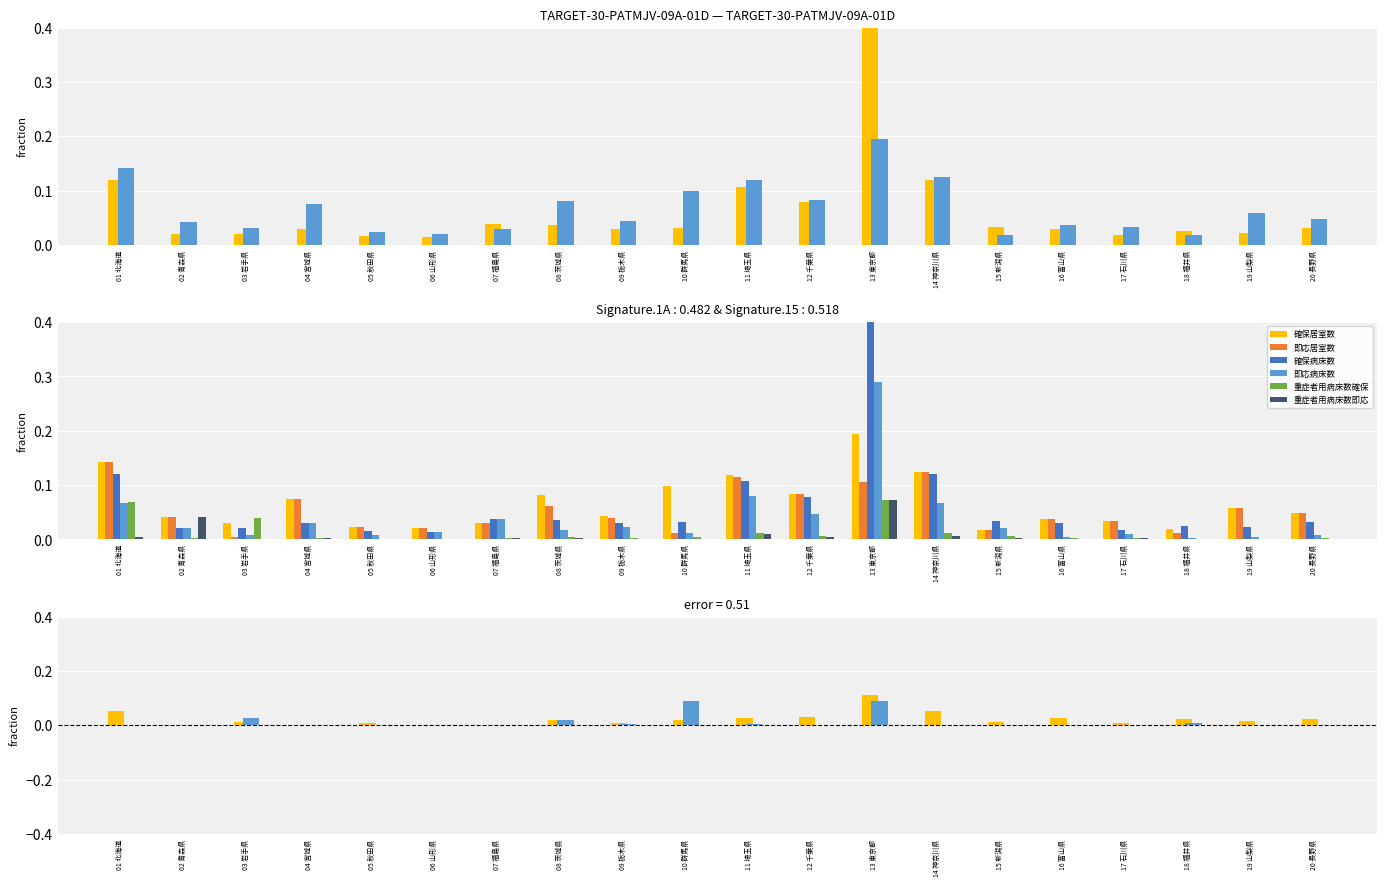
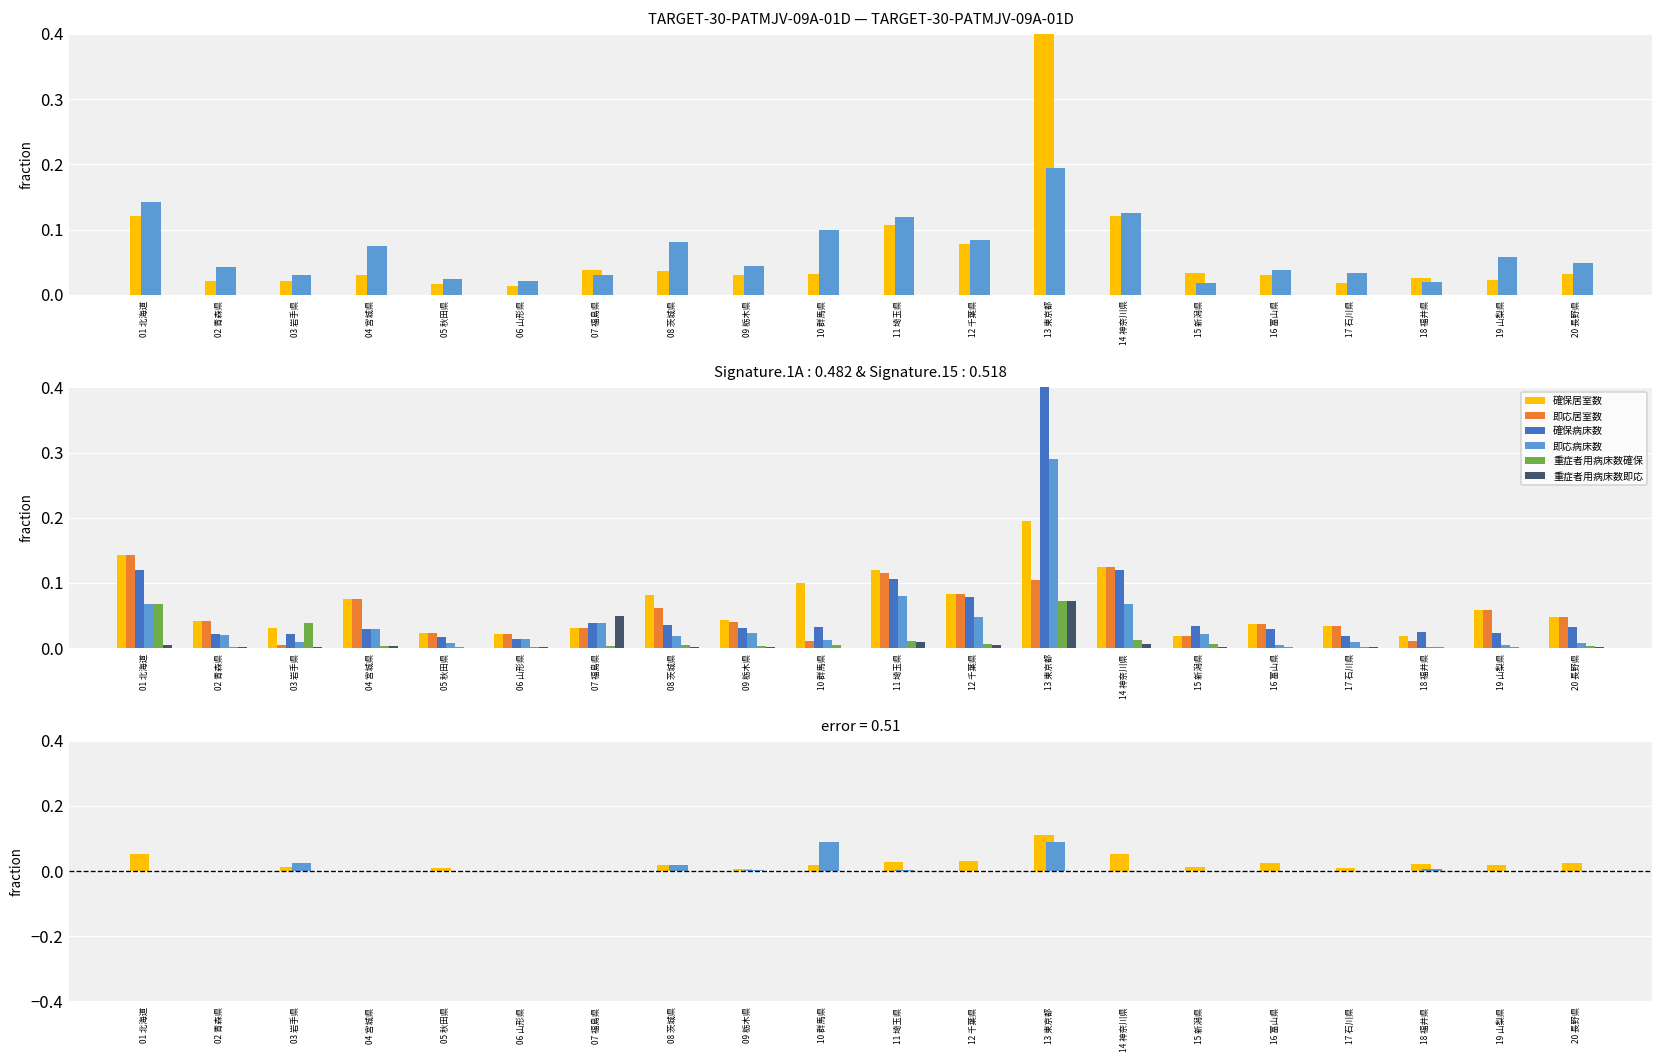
Signature.1A : 0.482 & Signature.15 : 0.518, 重症者用病床数即応, 02 青森県: 0.04 -> 0.00
Signature.1A : 0.482 & Signature.15 : 0.518, 重症者用病床数即応, 07 福島県: 0.00 -> 0.05
